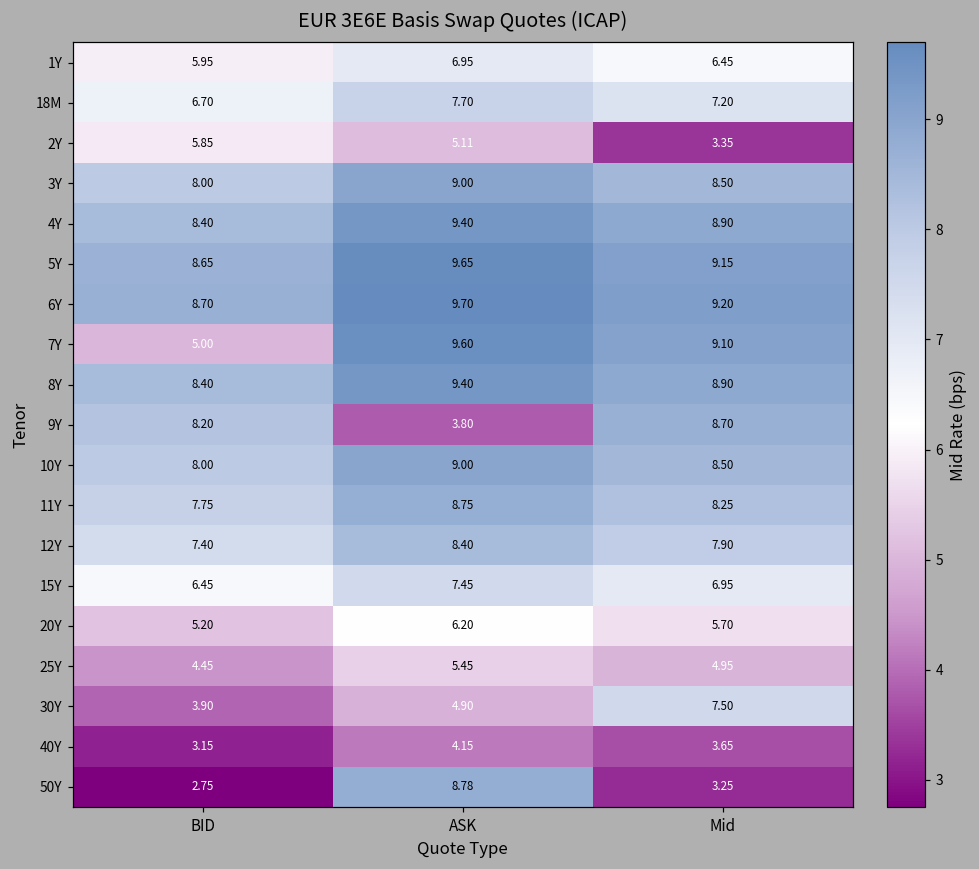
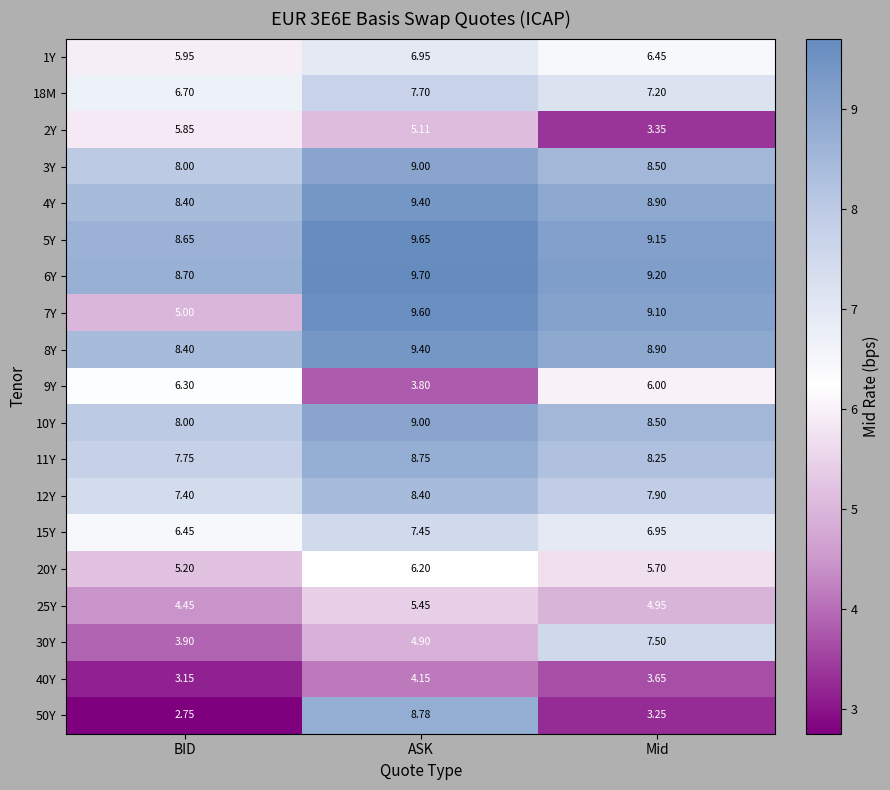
9Y, BID: 8.20 -> 6.30
9Y, Mid: 8.70 -> 6.00
